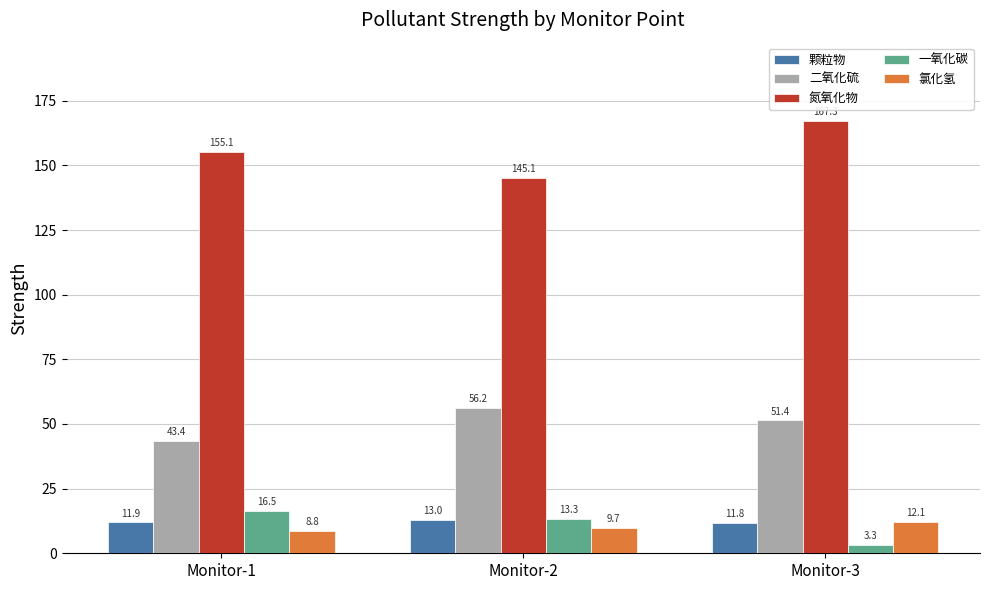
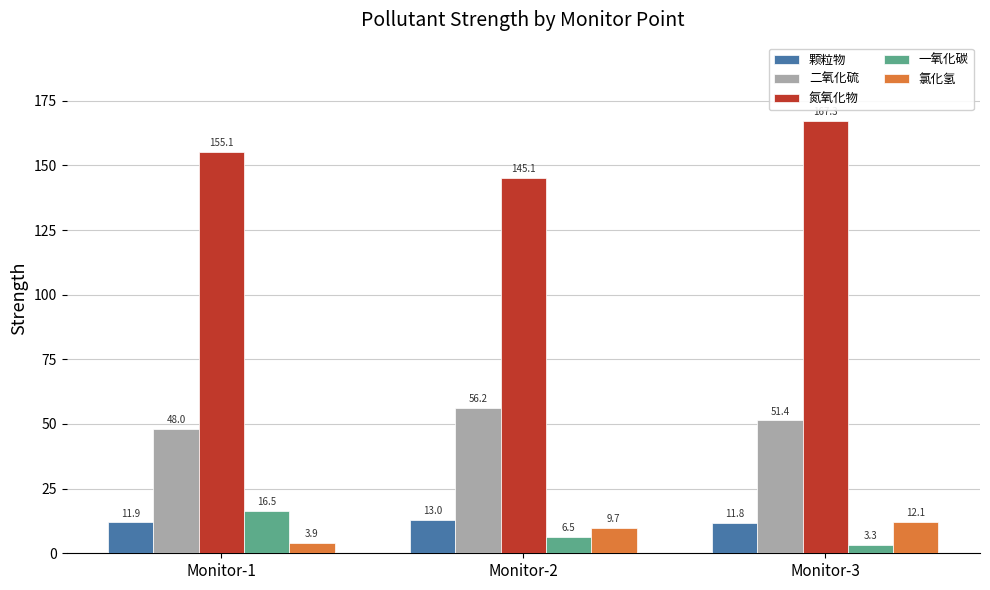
二氧化硫, Monitor-1: 43.4 -> 48.0
氯化氢, Monitor-1: 8.8 -> 3.9
一氧化碳, Monitor-2: 13.3 -> 6.5
